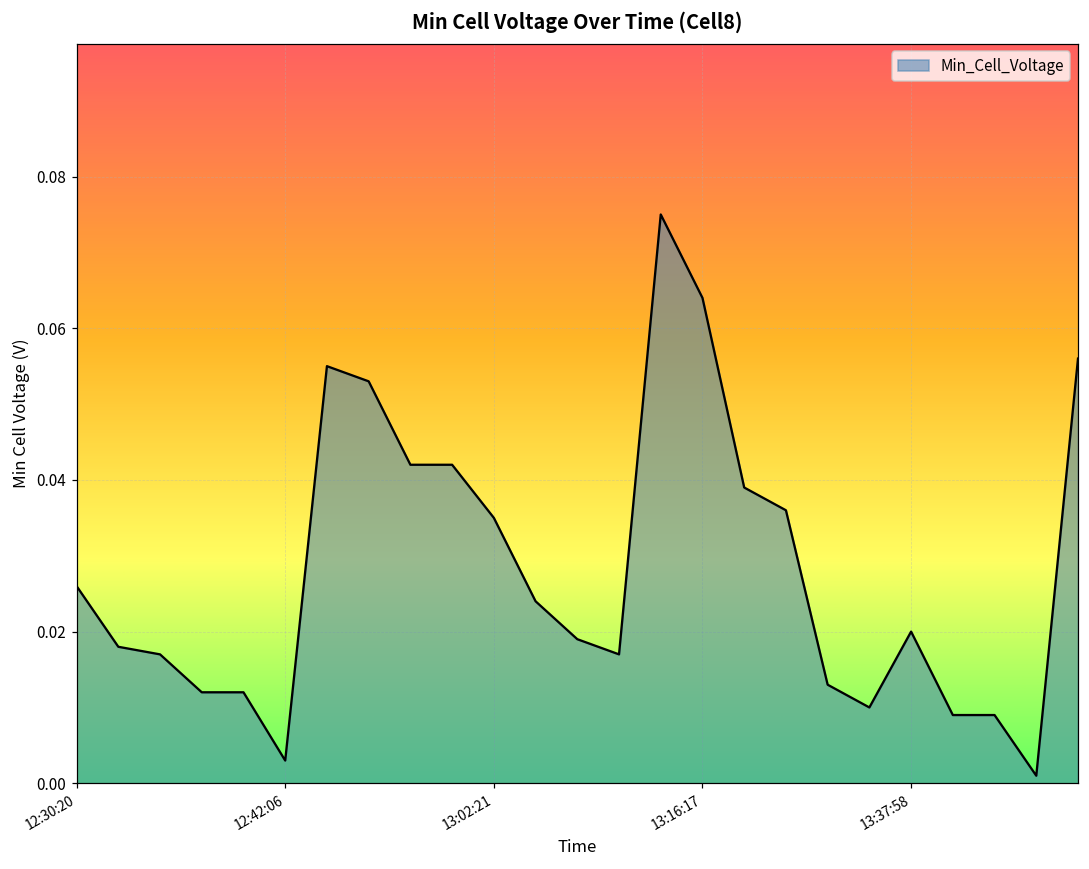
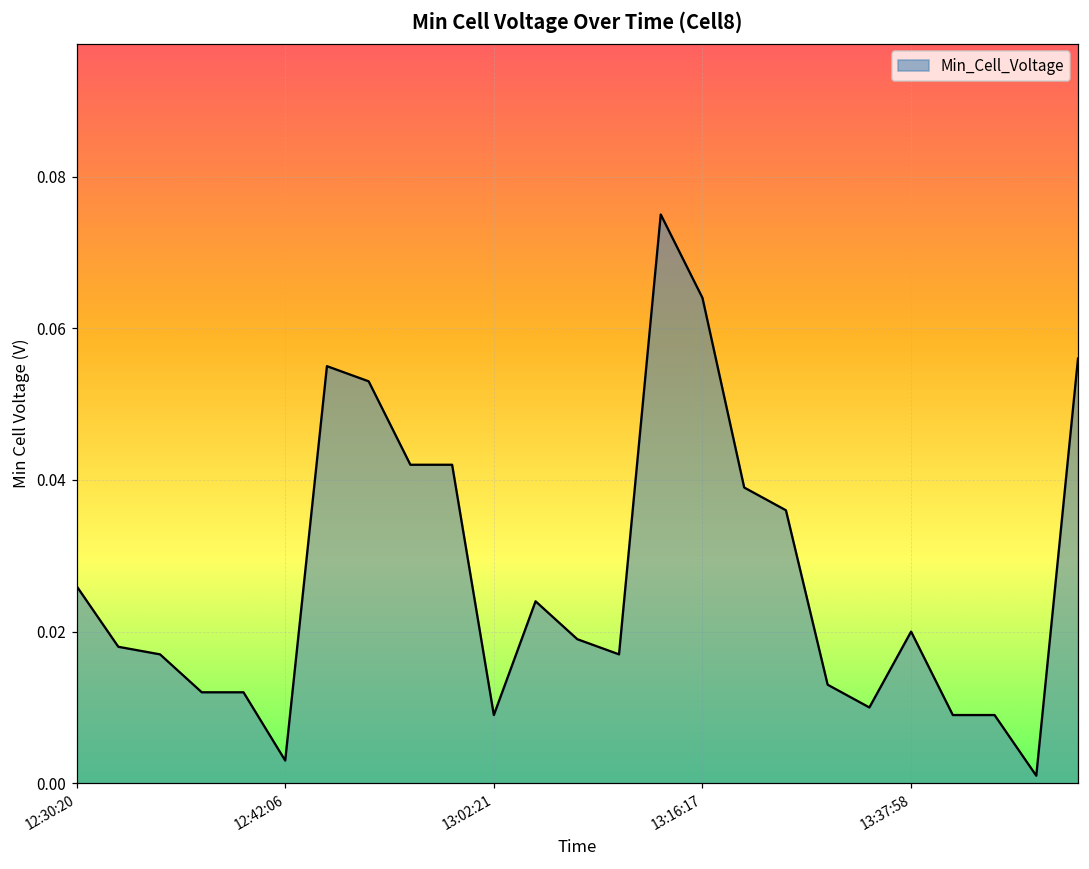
13:02:21: 0.035 -> 0.009
